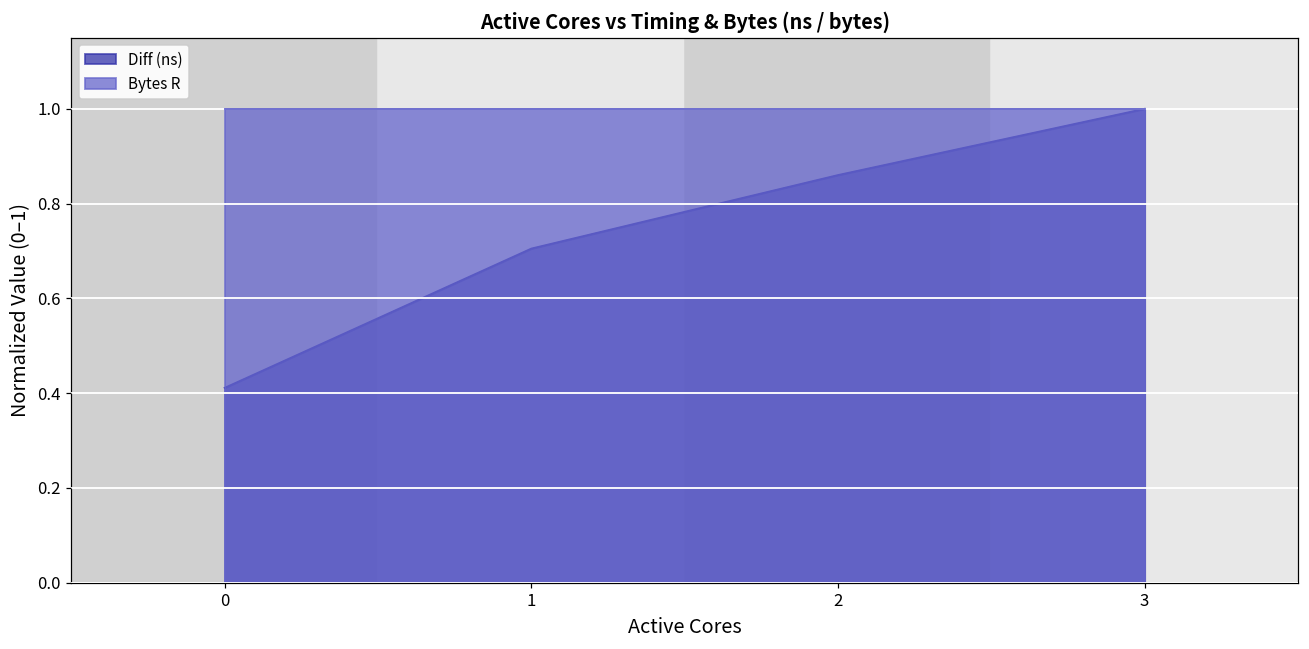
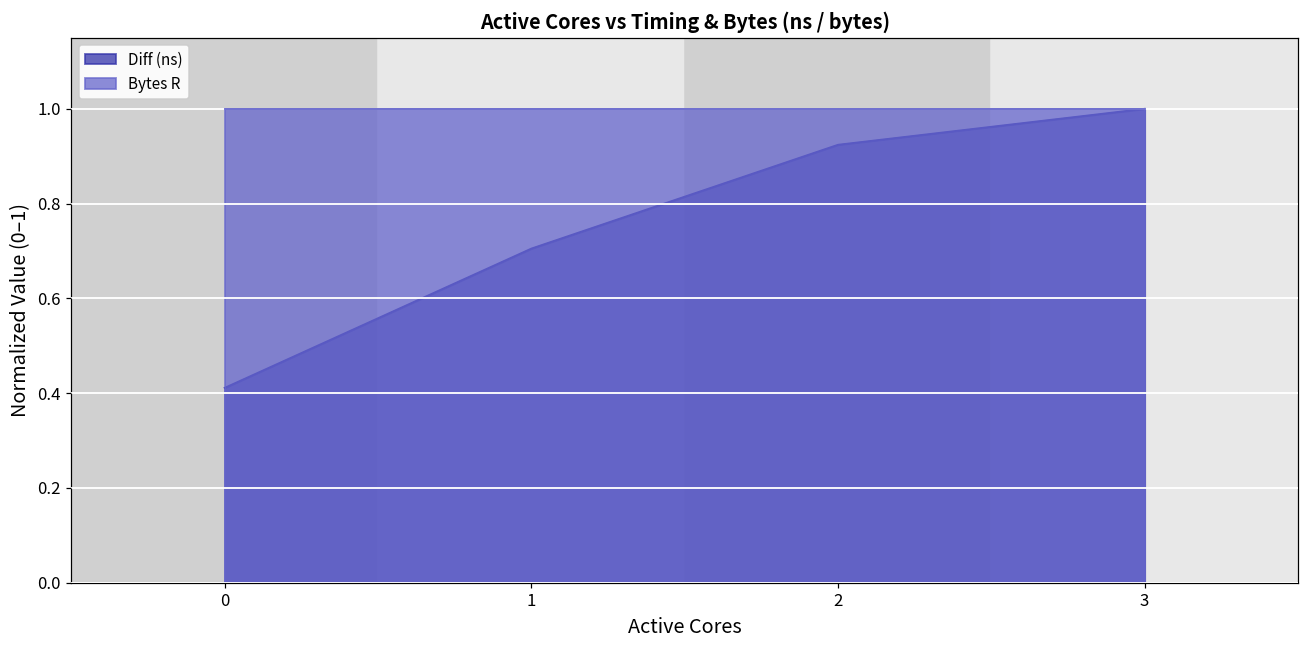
Diff (ns), 2: 0.86 -> 0.92
